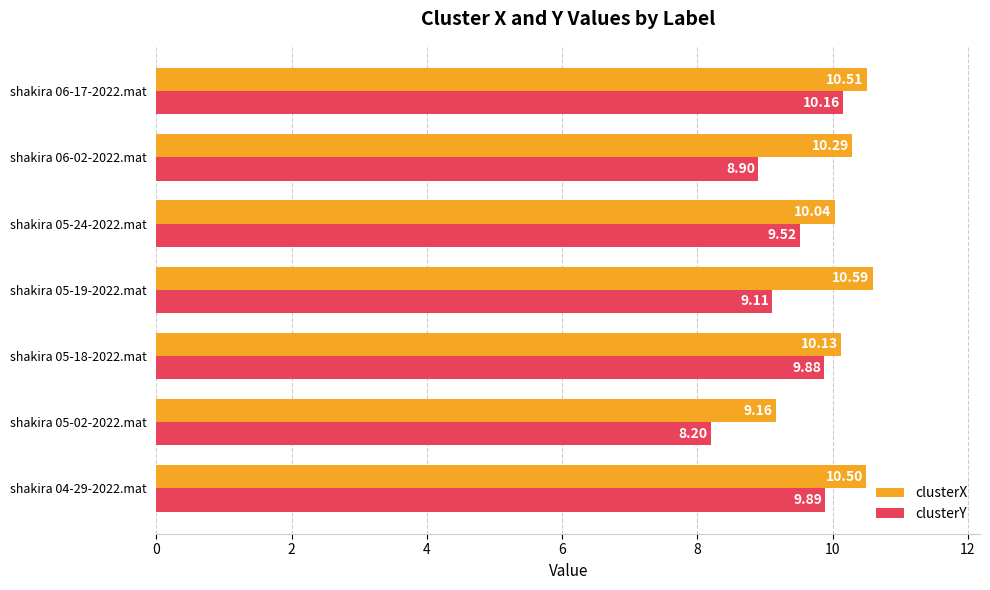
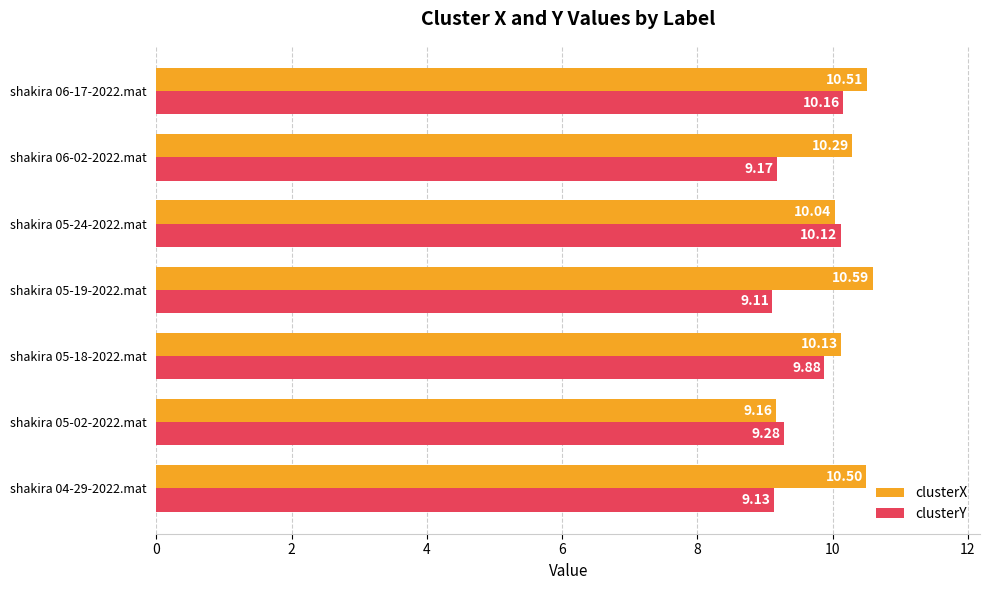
clusterY, shakira 06-02-2022.mat: 8.90 -> 9.17
clusterY, shakira 05-24-2022.mat: 9.52 -> 10.12
clusterY, shakira 05-02-2022.mat: 8.20 -> 9.28
clusterY, shakira 04-29-2022.mat: 9.89 -> 9.13
